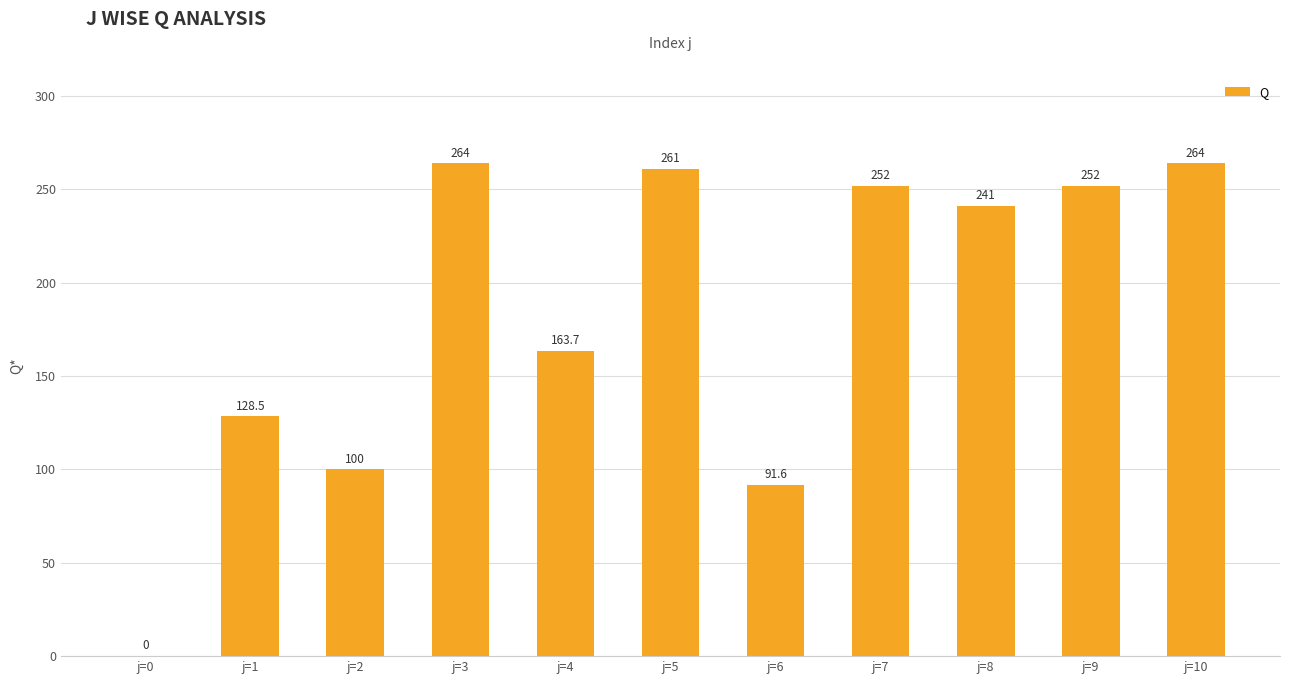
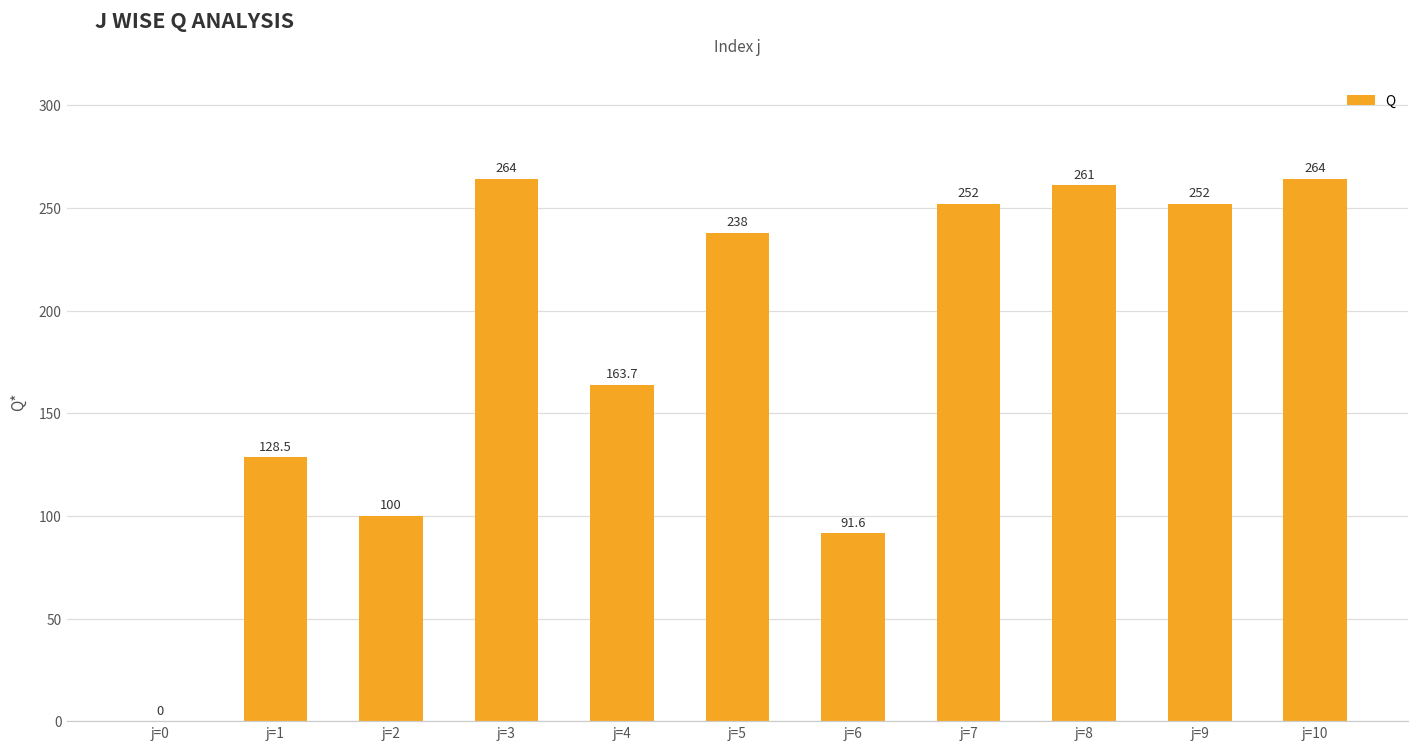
j=5: 261 -> 238
j=8: 241 -> 261
